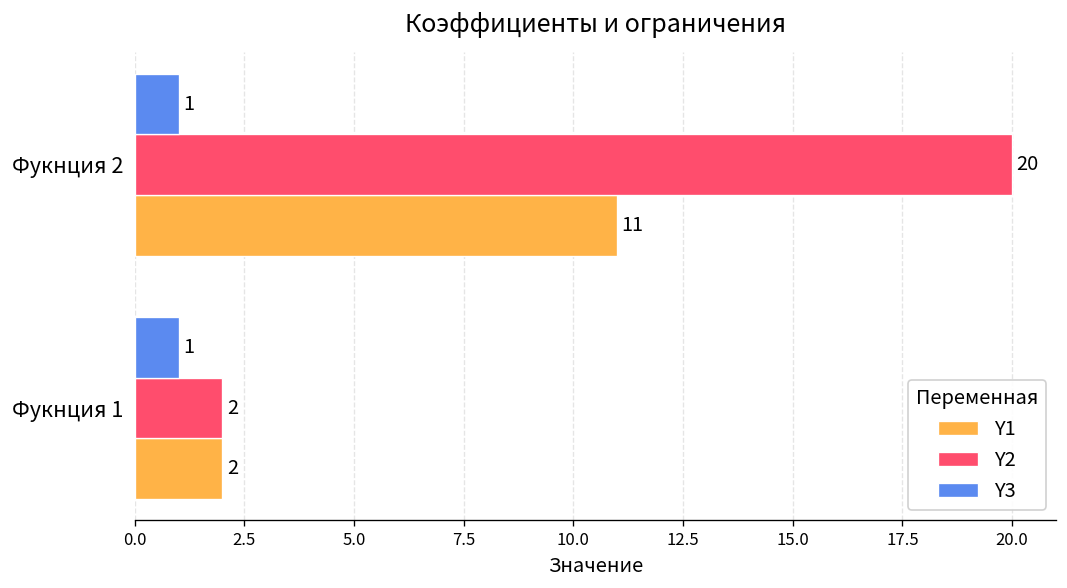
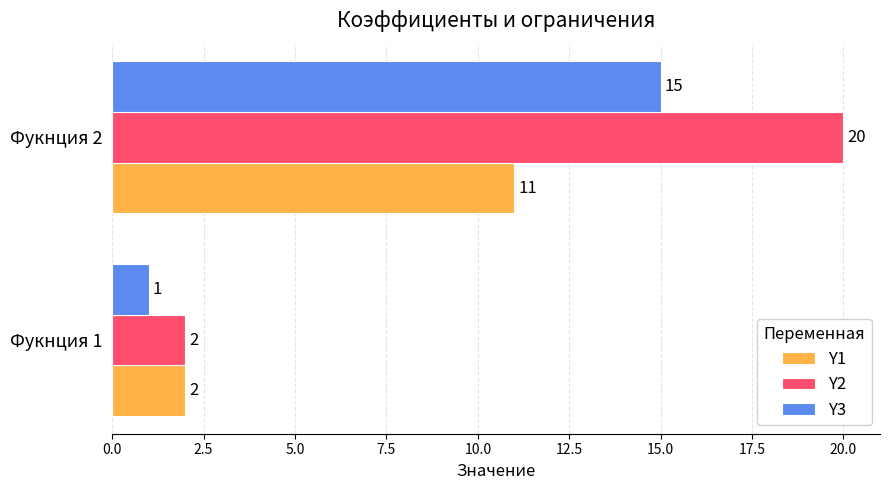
Y3, Фукнция 2: 1 -> 15
